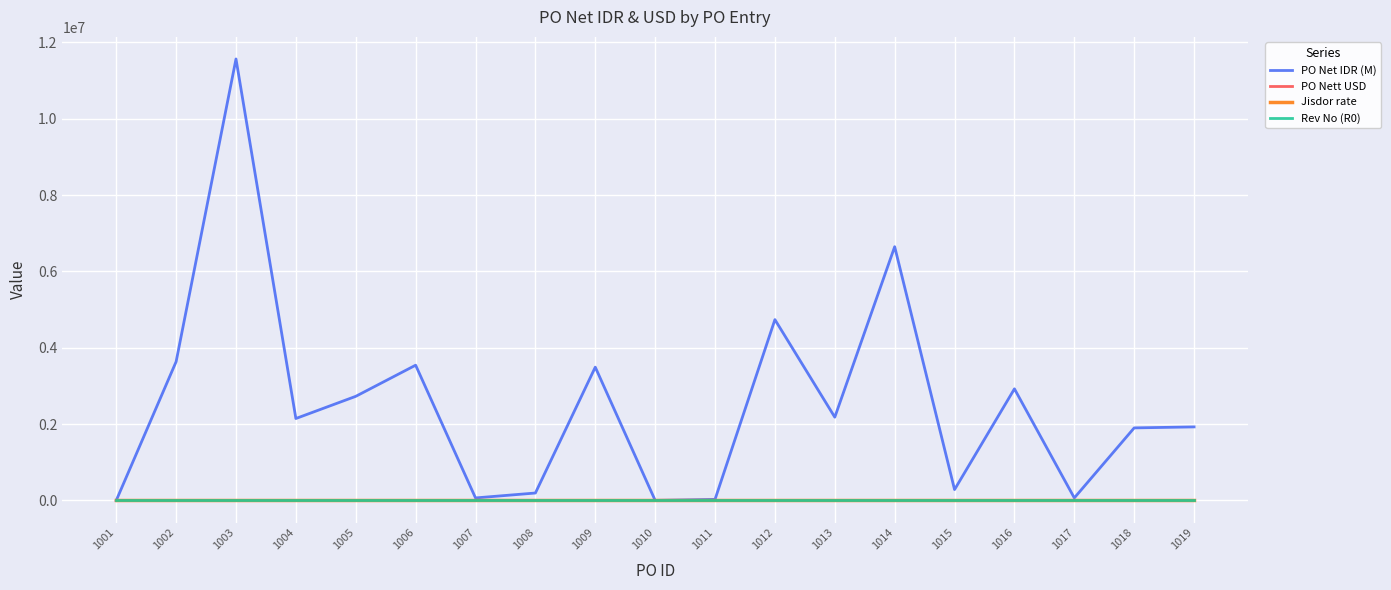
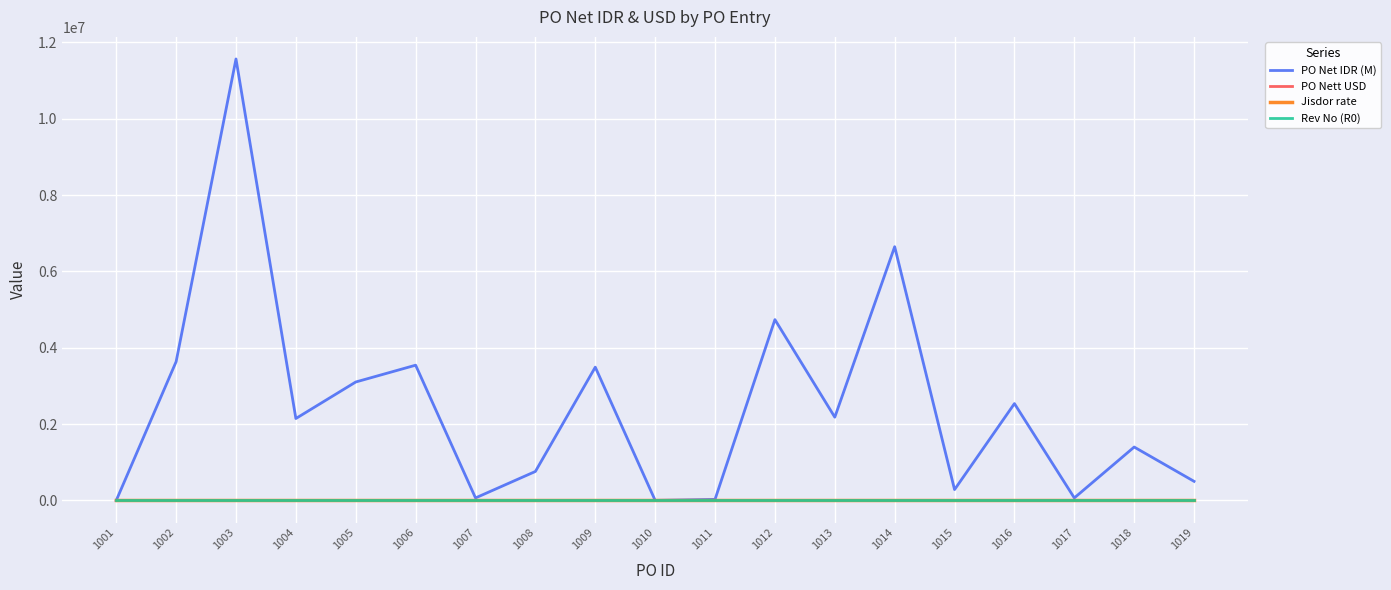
PO Net IDR (M), 1005: 2700000 -> 3100000
PO Net IDR (M), 1008: 200000 -> 800000
PO Net IDR (M), 1016: 2900000 -> 2500000
PO Net IDR (M), 1018: 1900000 -> 1400000
PO Net IDR (M), 1019: 1900000 -> 500000
